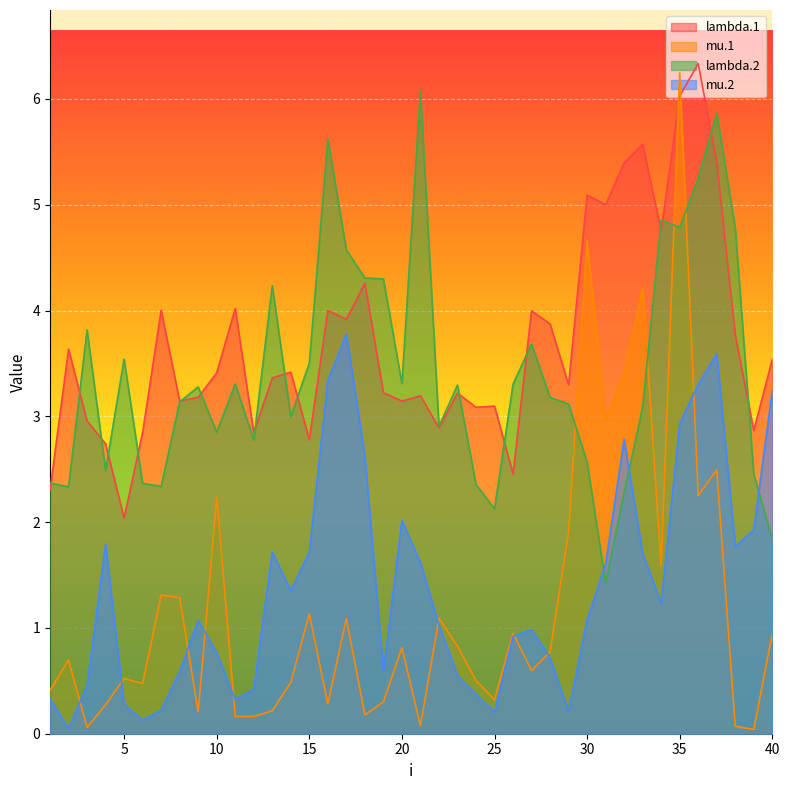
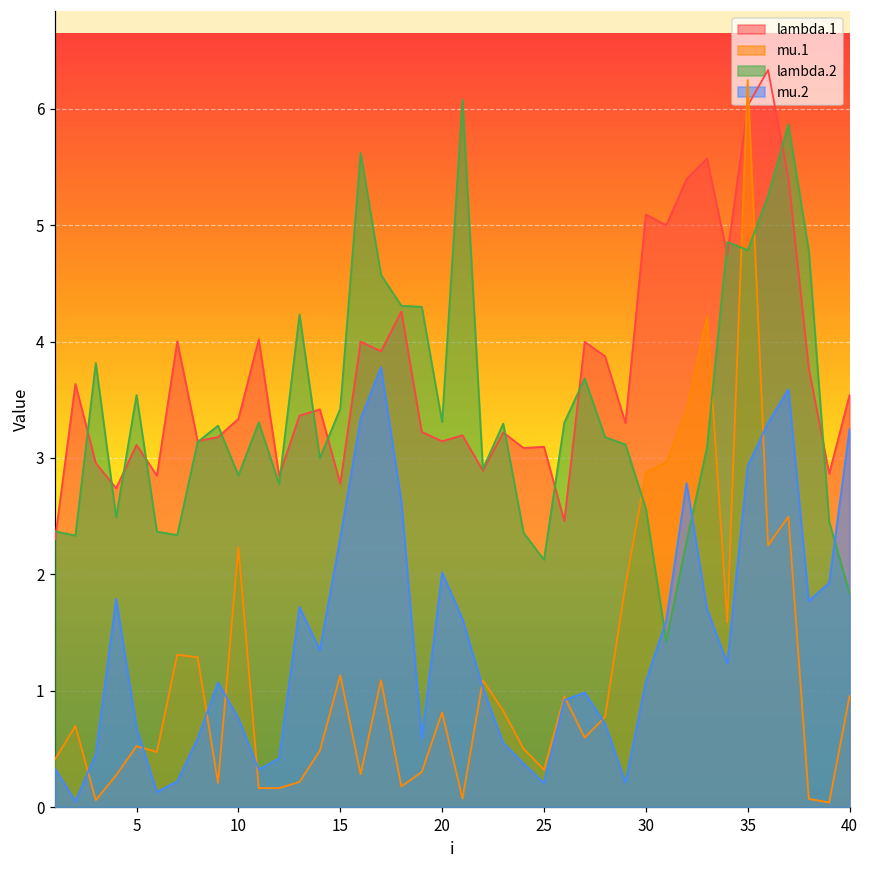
lambda.1, 5: 2.04 -> 3.11
mu.2, 5: 0.27 -> 0.68
lambda.1, 10: 3.41 -> 3.34
lambda.2, 15: 3.50 -> 3.42
mu.2, 15: 1.72 -> 2.31
mu.1, 30: 4.66 -> 2.87
